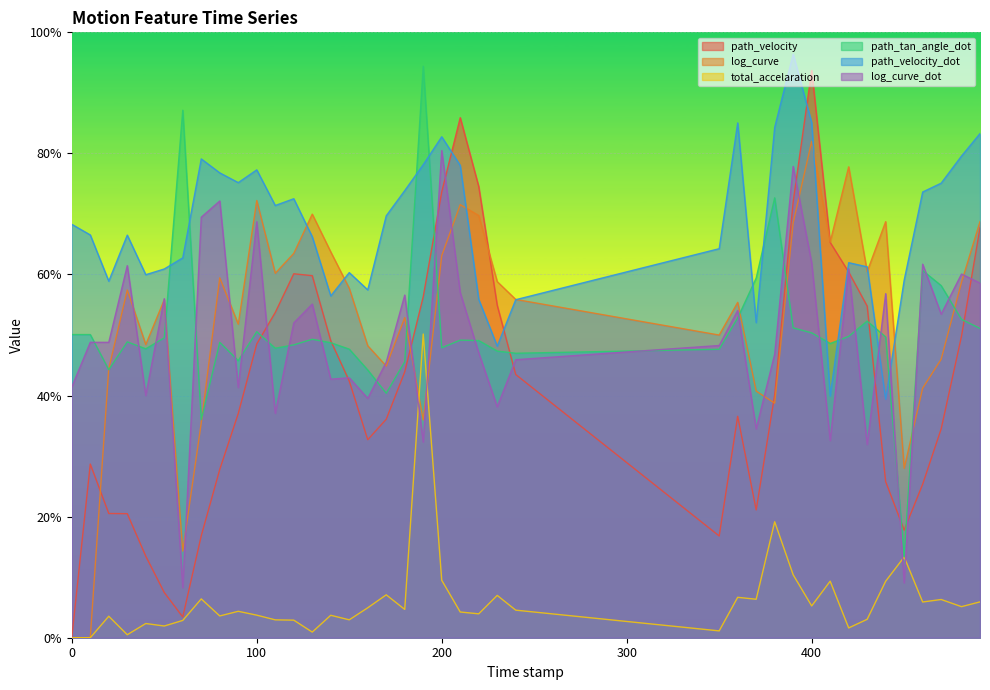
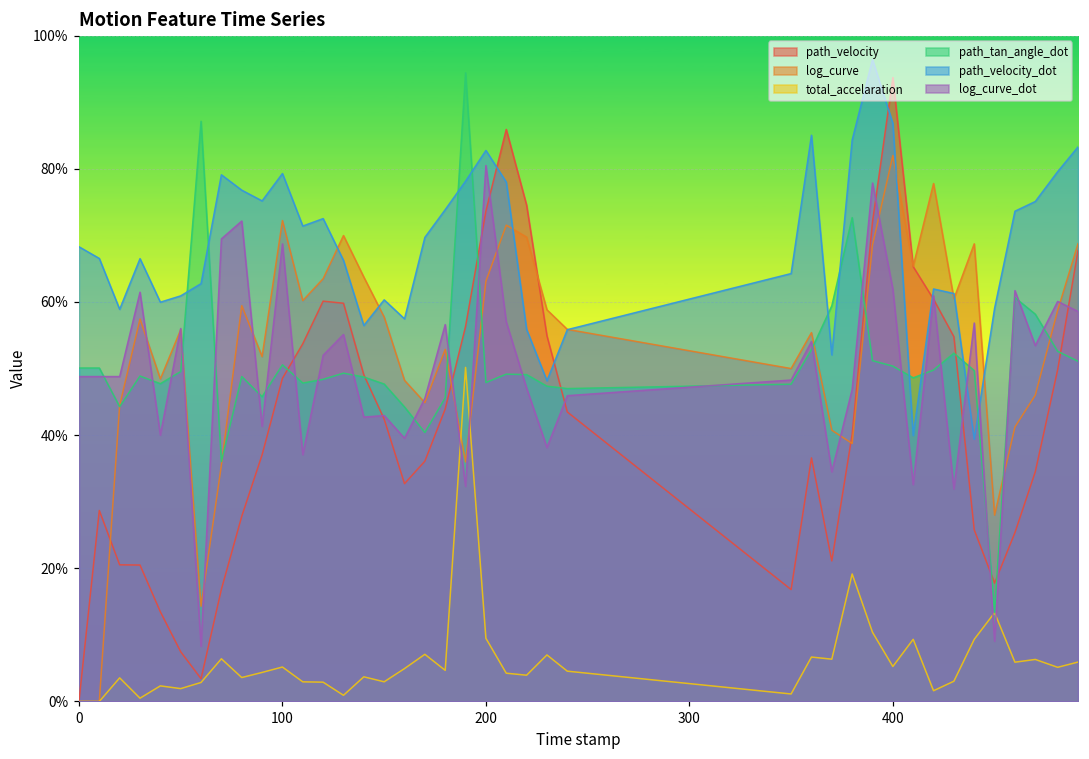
log_curve_dot, 0: 41% -> 49%
total_accelaration, 100: 4% -> 5%
path_velocity_dot, 100: 77% -> 79%
path_velocity_dot, 400: 85% -> 87%
